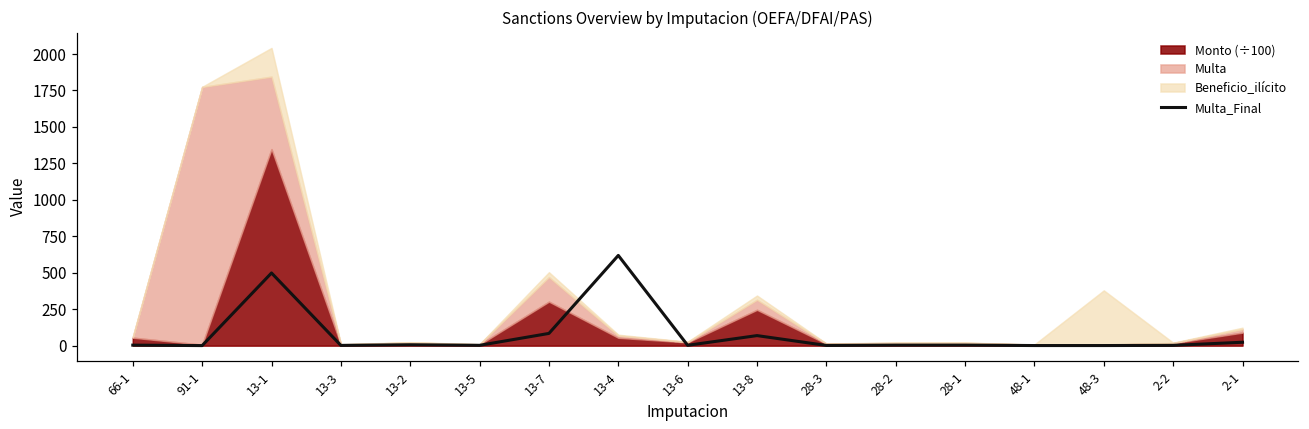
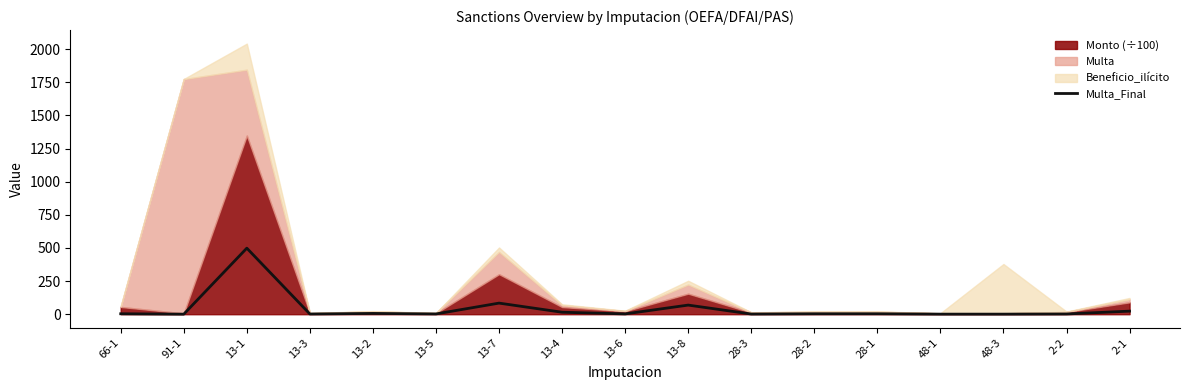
Multa_Final, 13-4: 620 -> 10
Monto (÷100), 13-8: 250 -> 150
